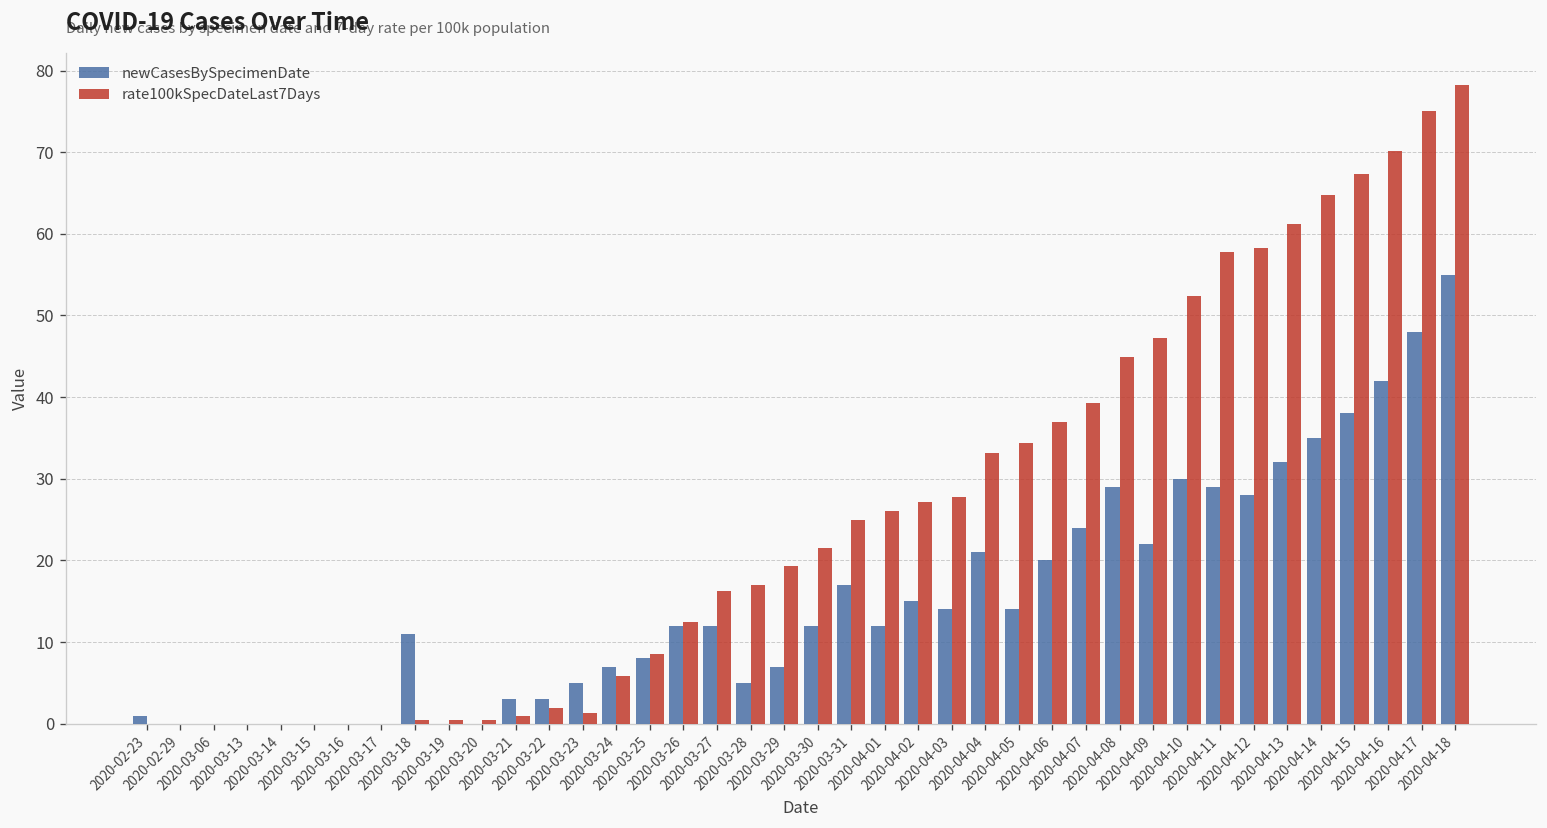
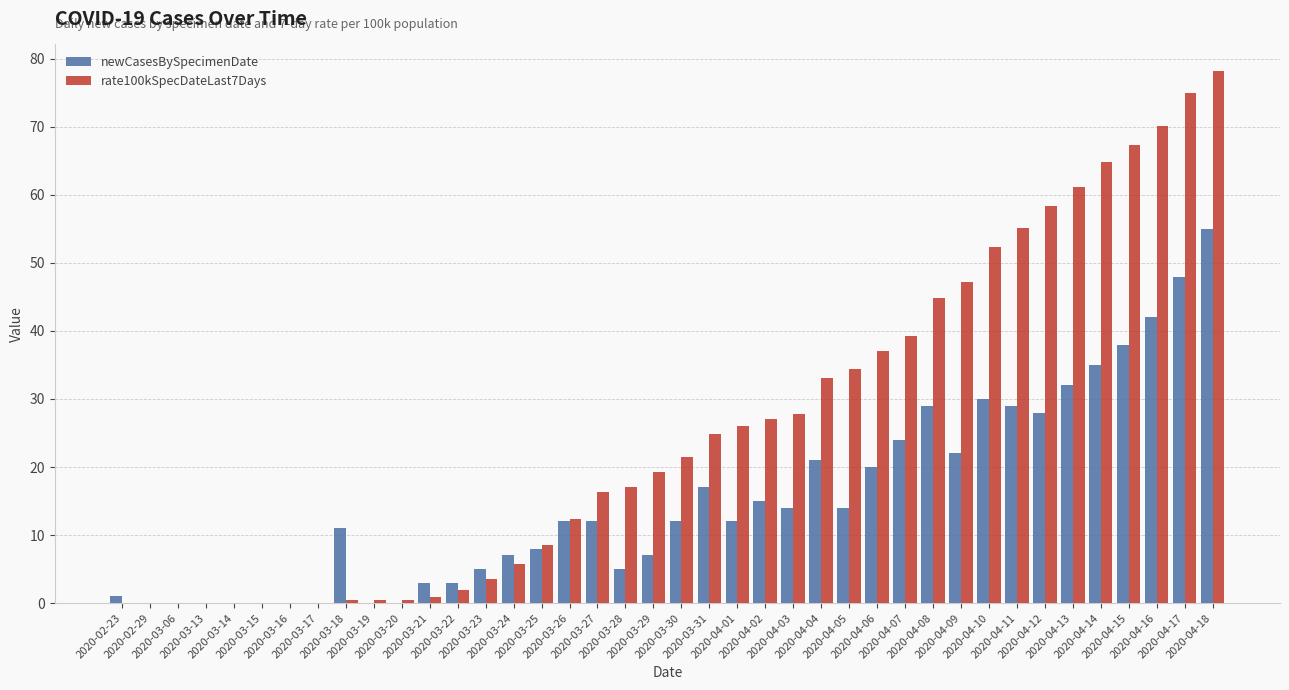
rate100kSpecDateLast7Days, 2020-03-23: 1 -> 4
rate100kSpecDateLast7Days, 2020-04-11: 58 -> 55
